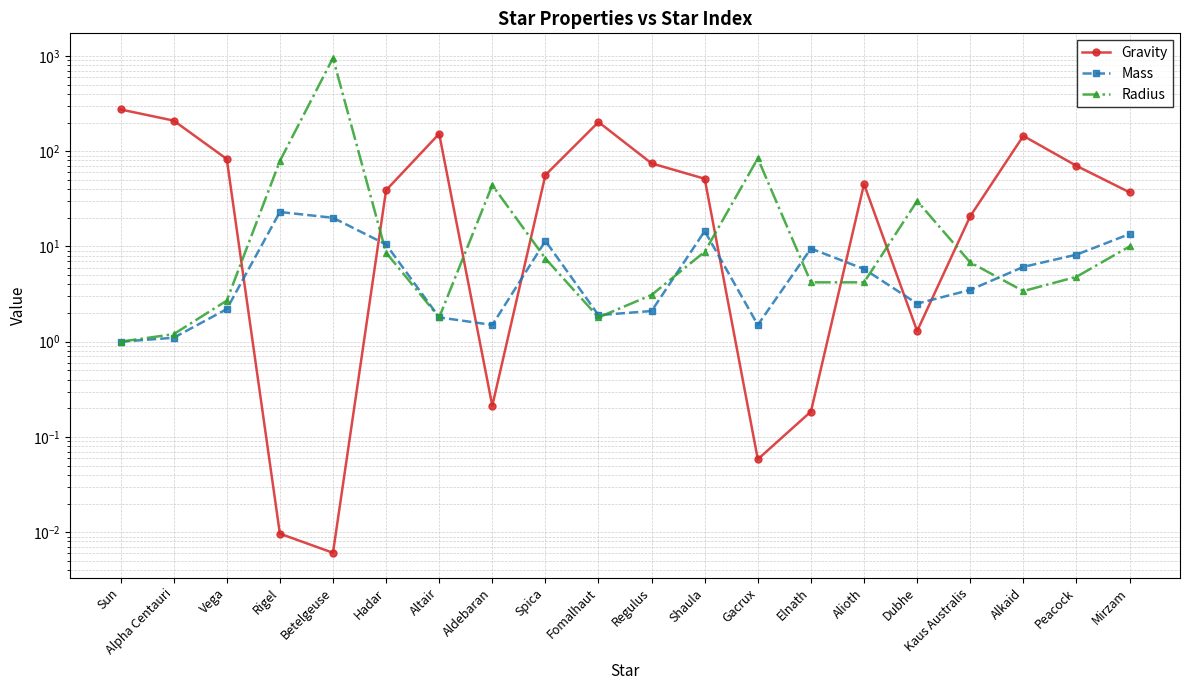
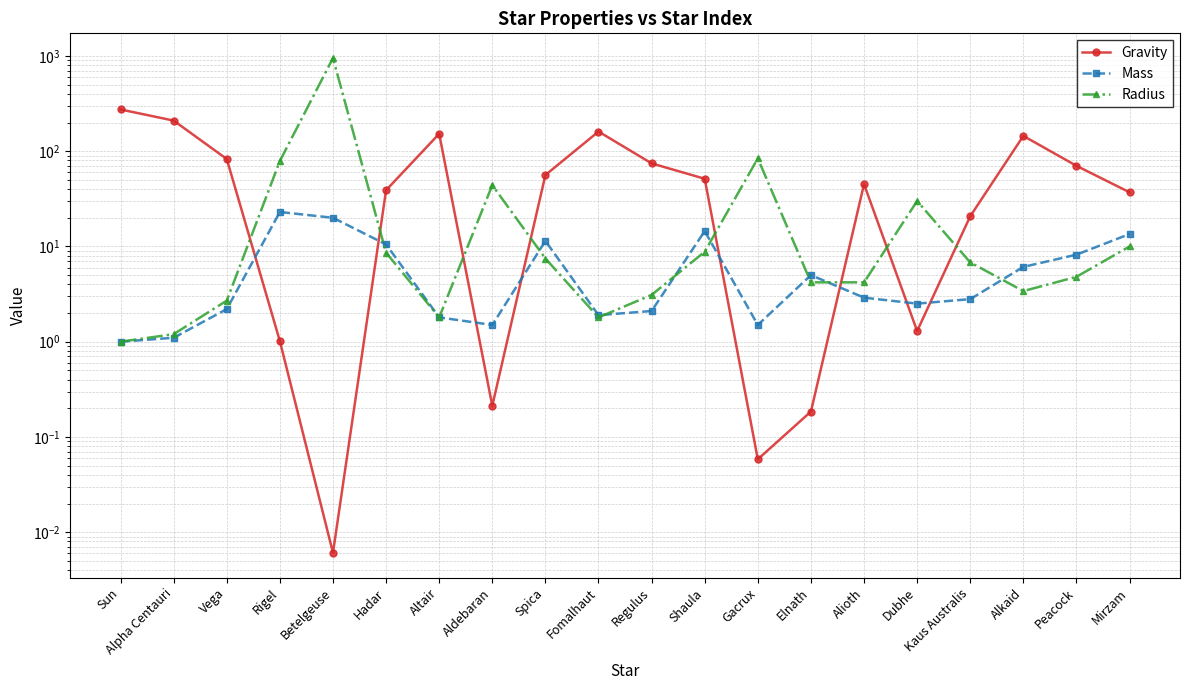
Gravity, Rigel: 0.010 -> 1.0
Gravity, Fomalhaut: 200 -> 160
Mass, Elnath: 10 -> 5
Mass, Alioth: 6 -> 2.9
Mass, Kaus Australis: 3.5 -> 2.8
